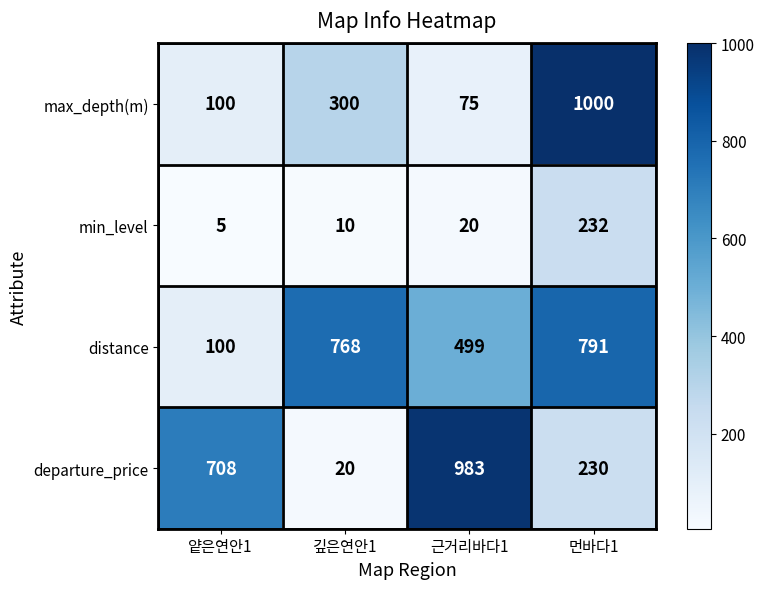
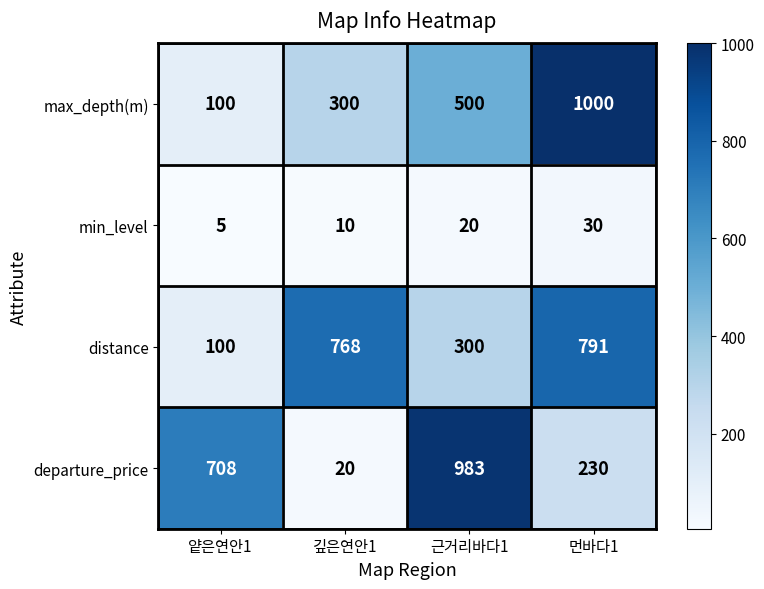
max_depth(m), 근거리바다1: 75 -> 500
min_level, 먼바다1: 232 -> 30
distance, 근거리바다1: 499 -> 300
